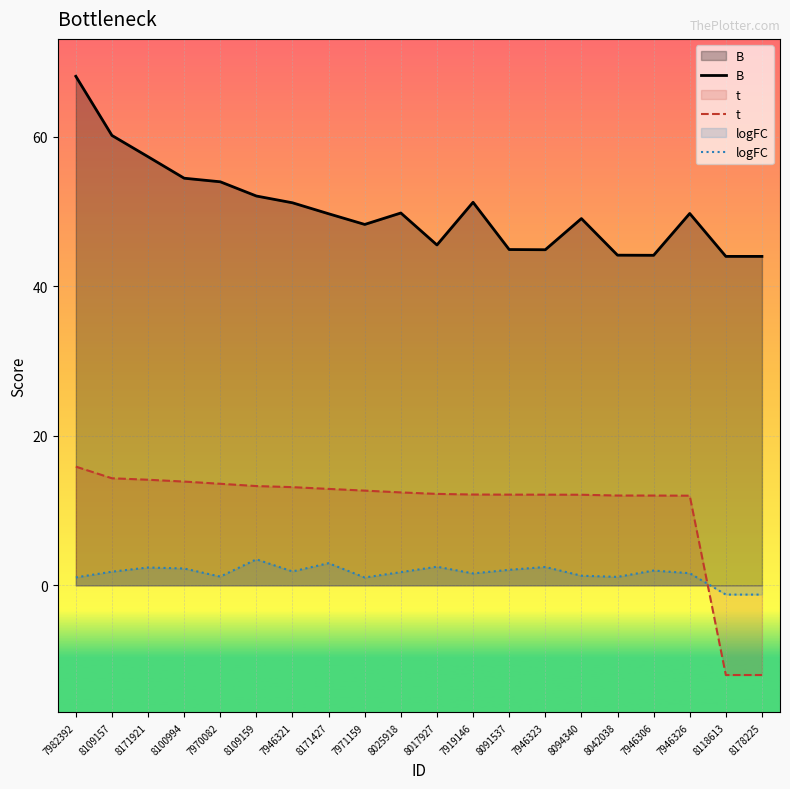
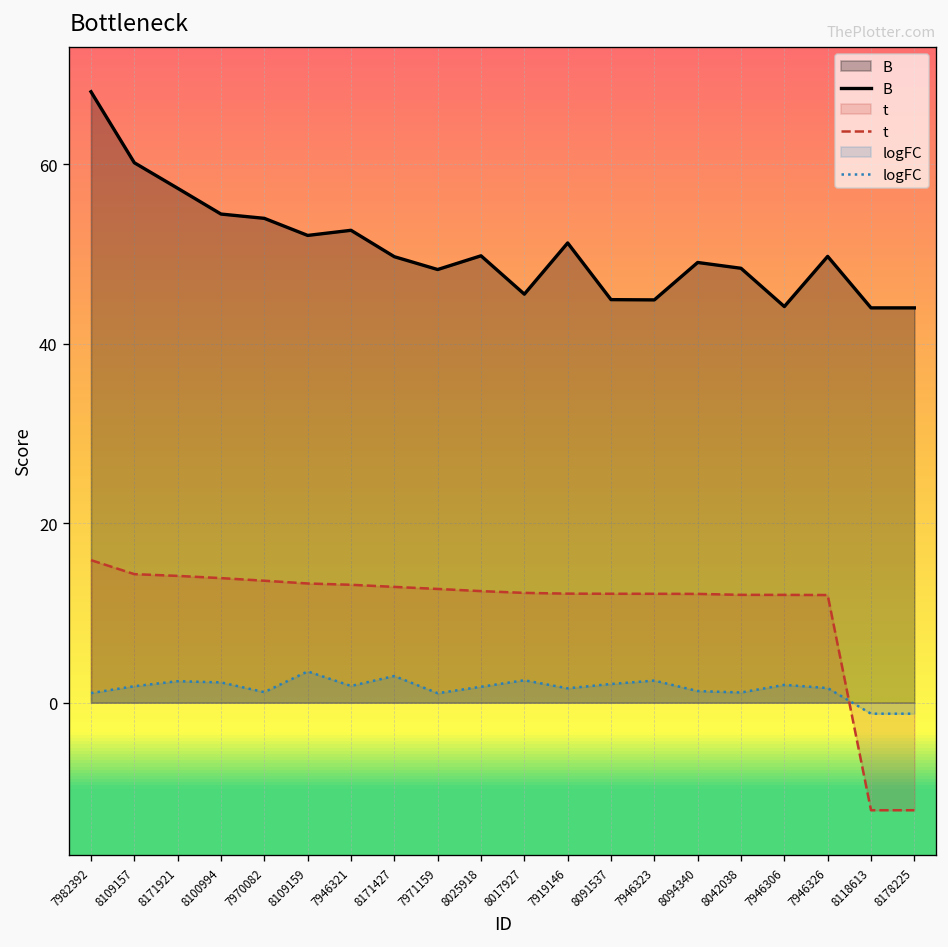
B, 7946321: 51 -> 53
B, 8042038: 44 -> 48
